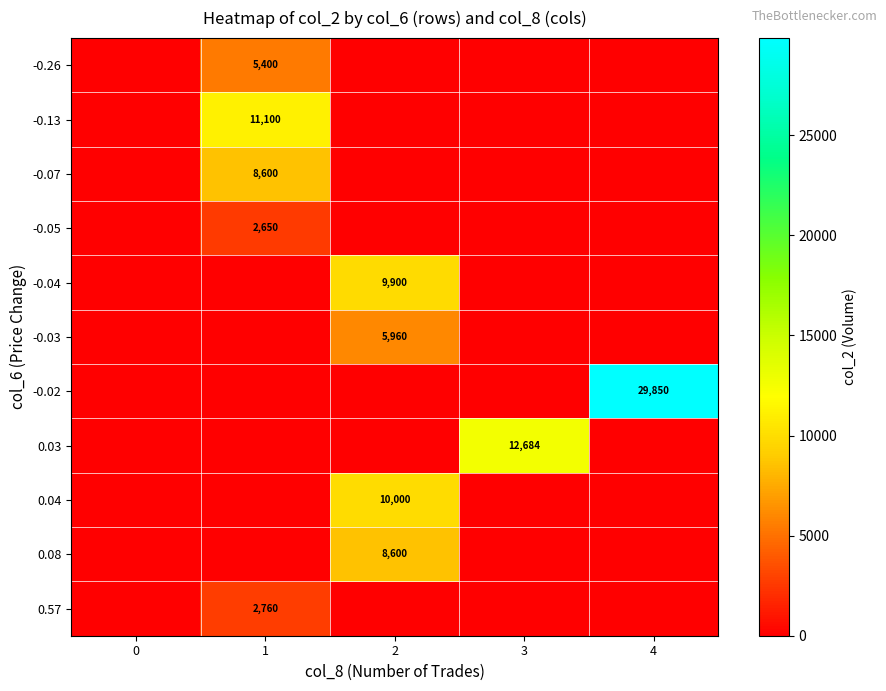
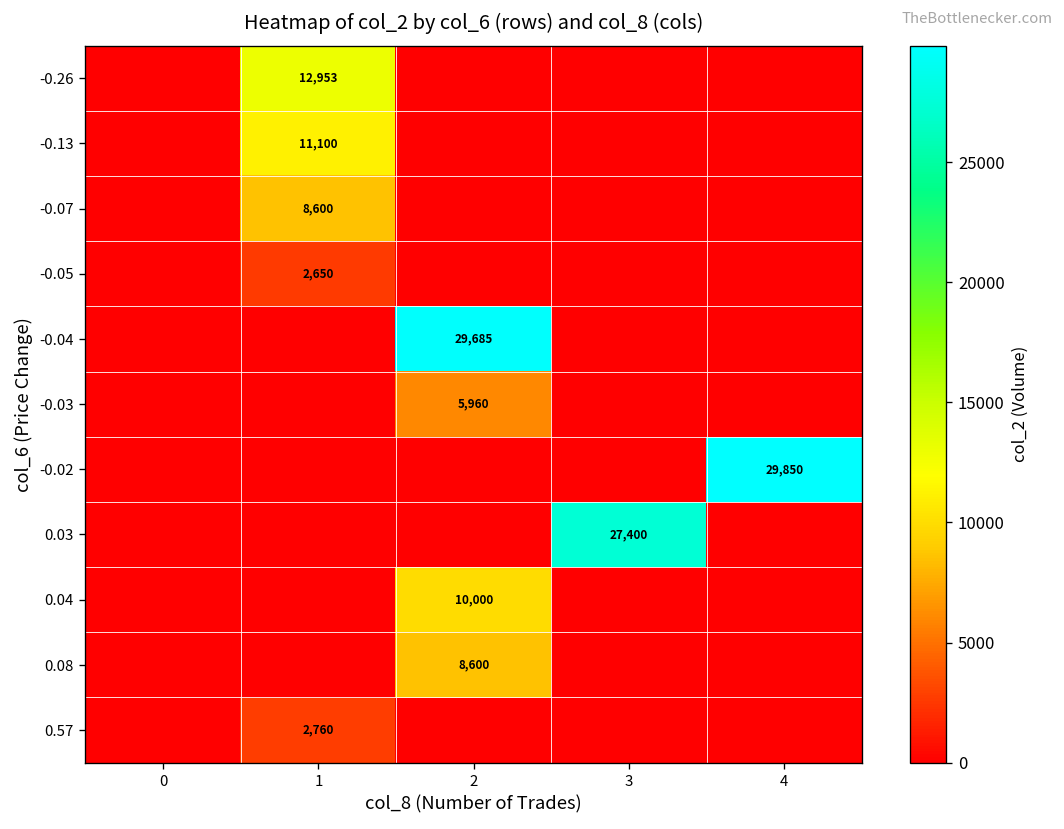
-0.26, 1: 5,400 -> 12,953
-0.04, 2: 9,900 -> 29,685
0.03, 3: 12,684 -> 27,400
